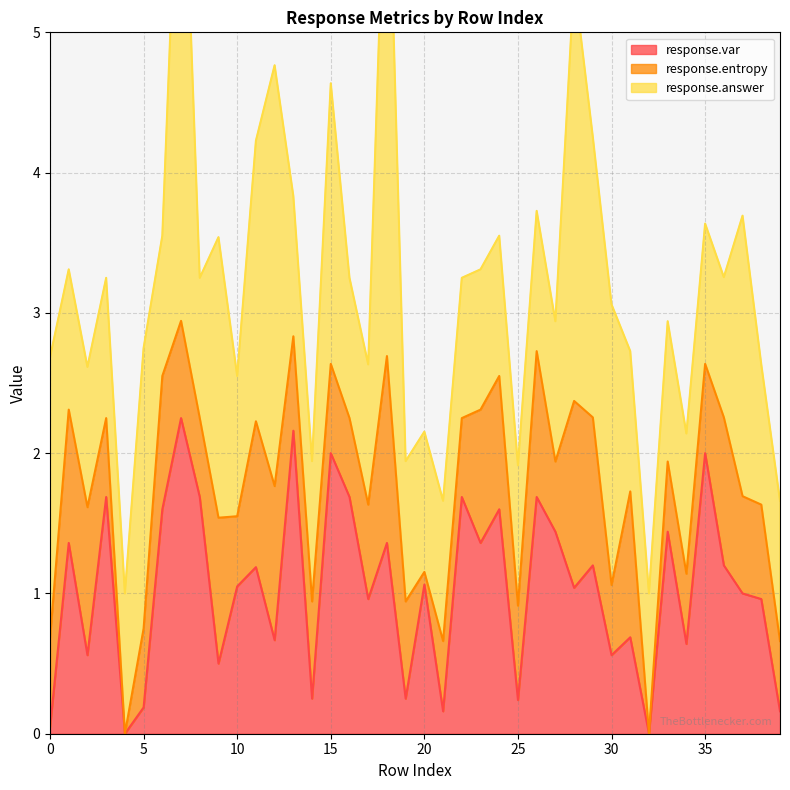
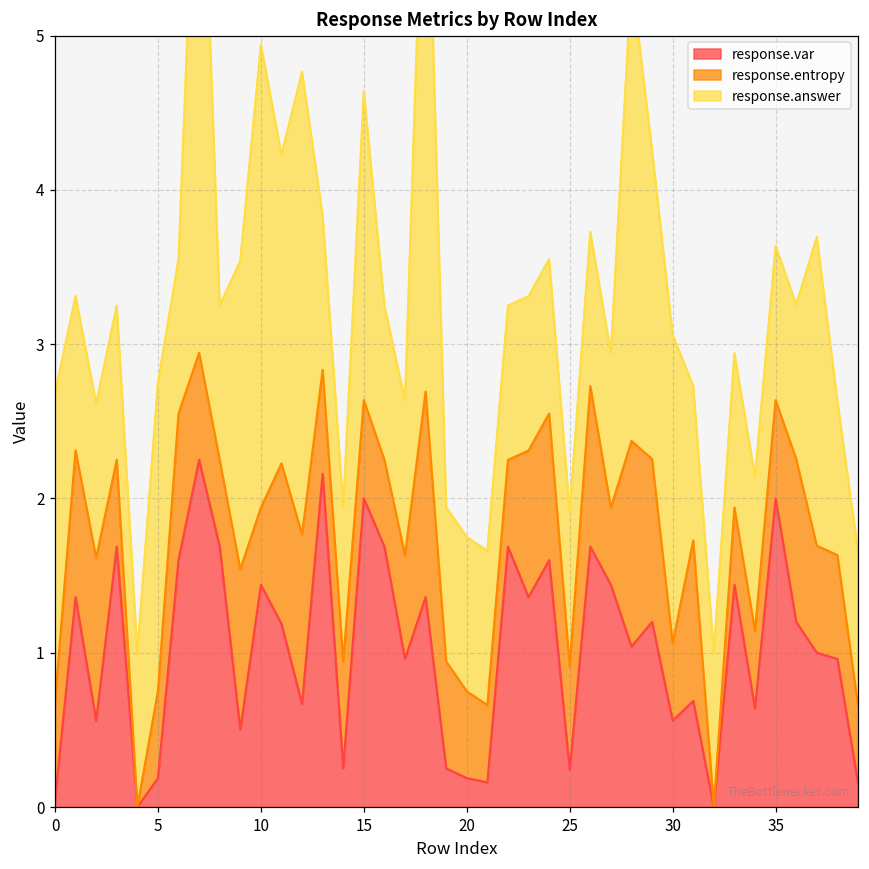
response.var, 10: 1.05 -> 1.44
response.answer, 10: 1 -> 3
response.var, 20: 1.06 -> 0.19
response.entropy, 20: 0.09 -> 0.56
